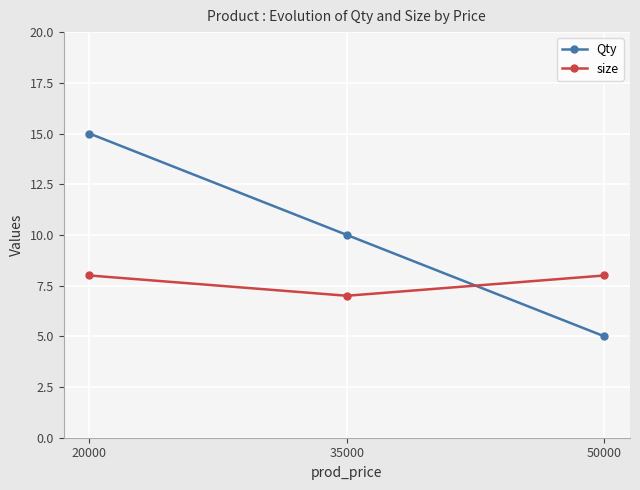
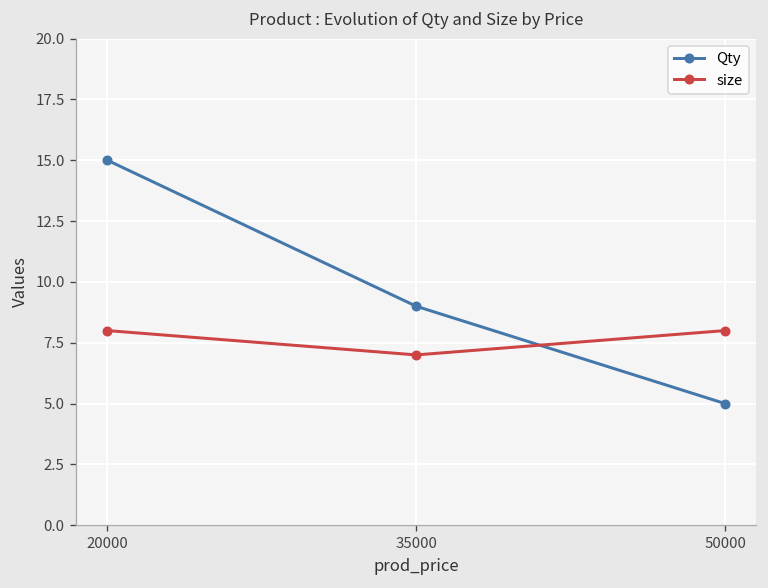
Qty, 35000: 10 -> 9
